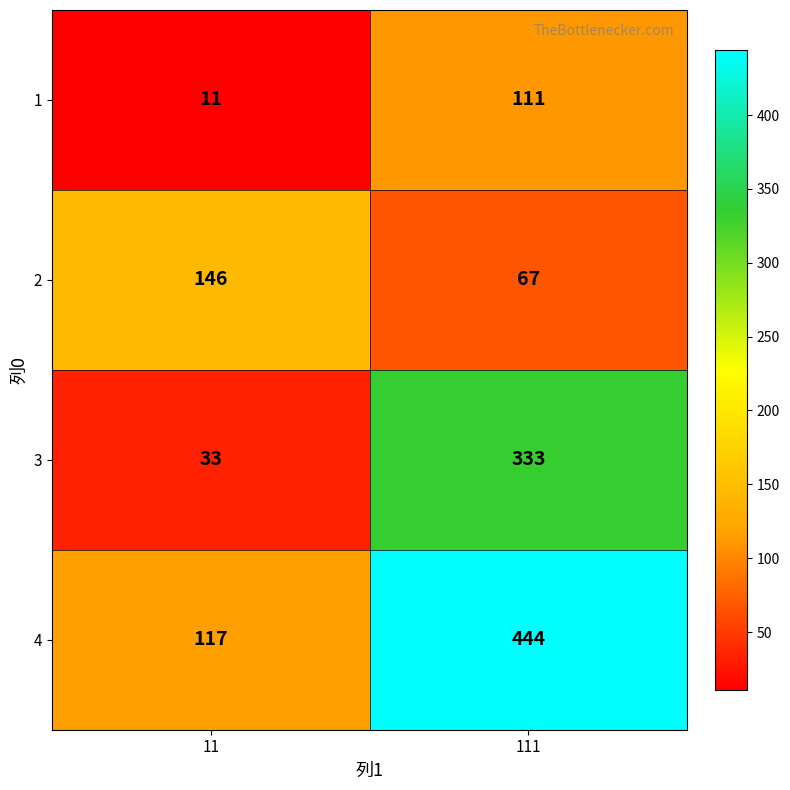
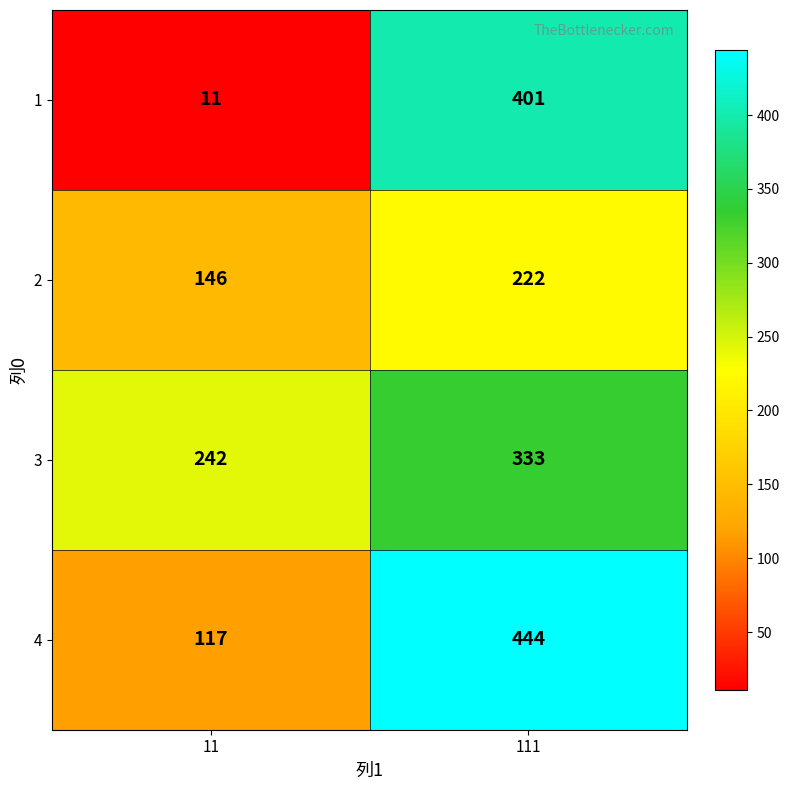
1, 111: 111 -> 401
2, 111: 67 -> 222
3, 11: 33 -> 242
